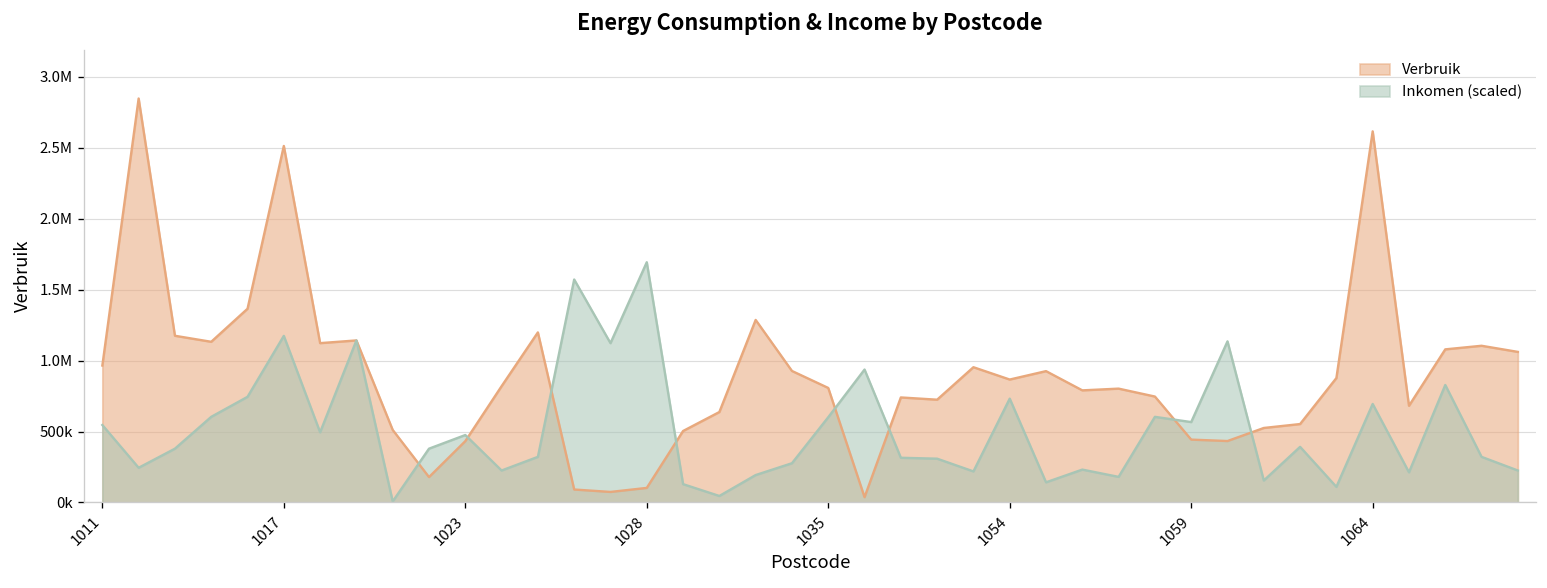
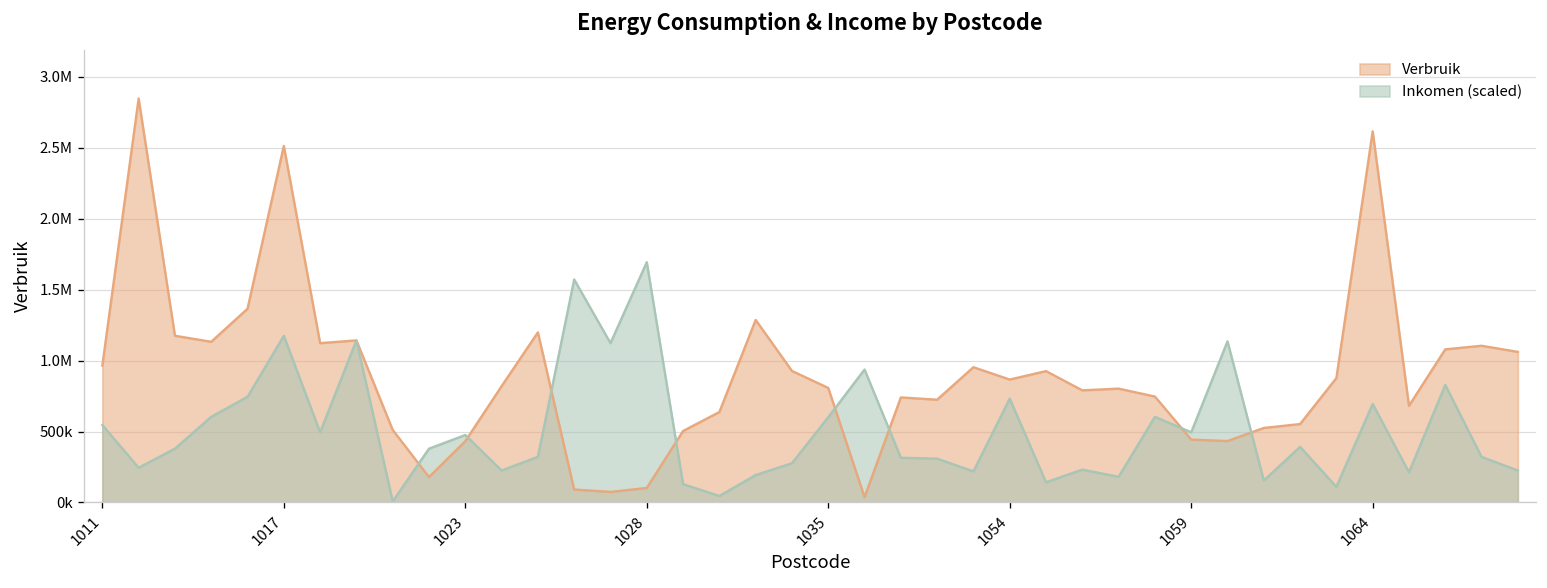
Inkomen (scaled), 1059: 570000 -> 490000
